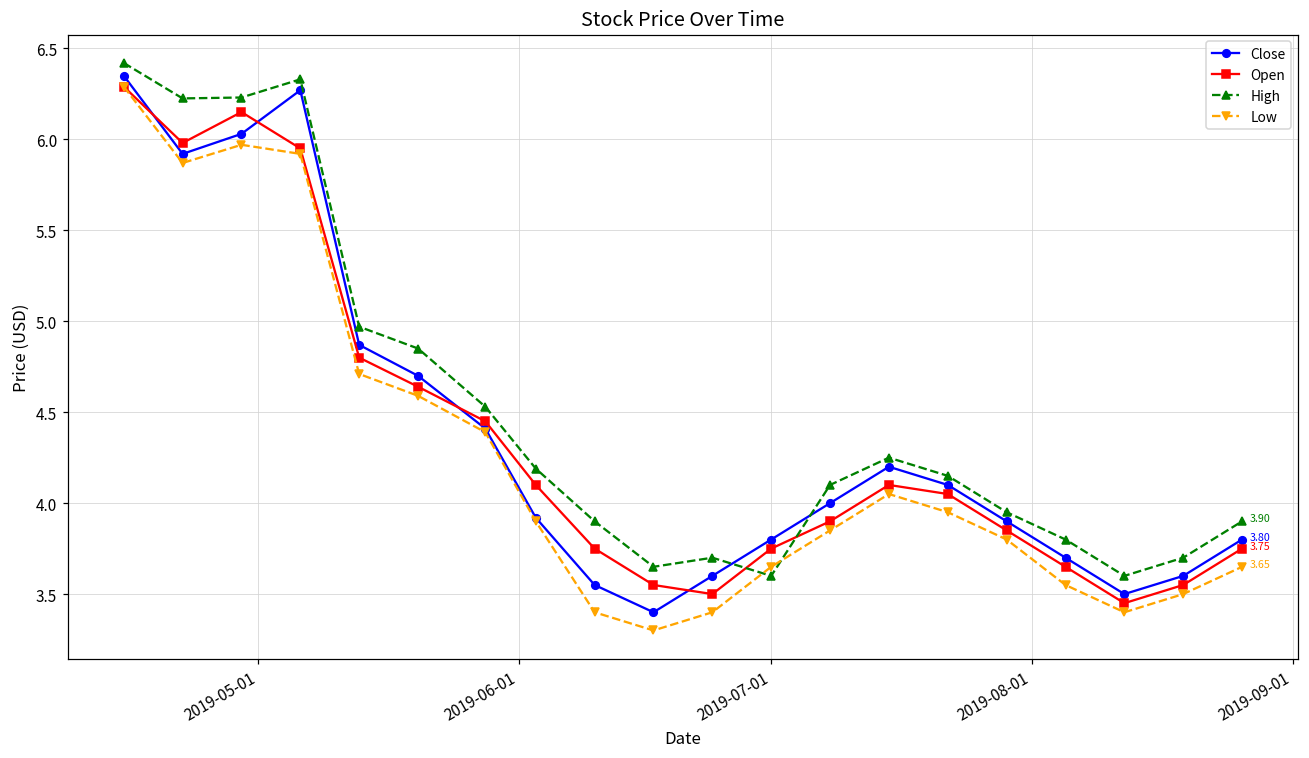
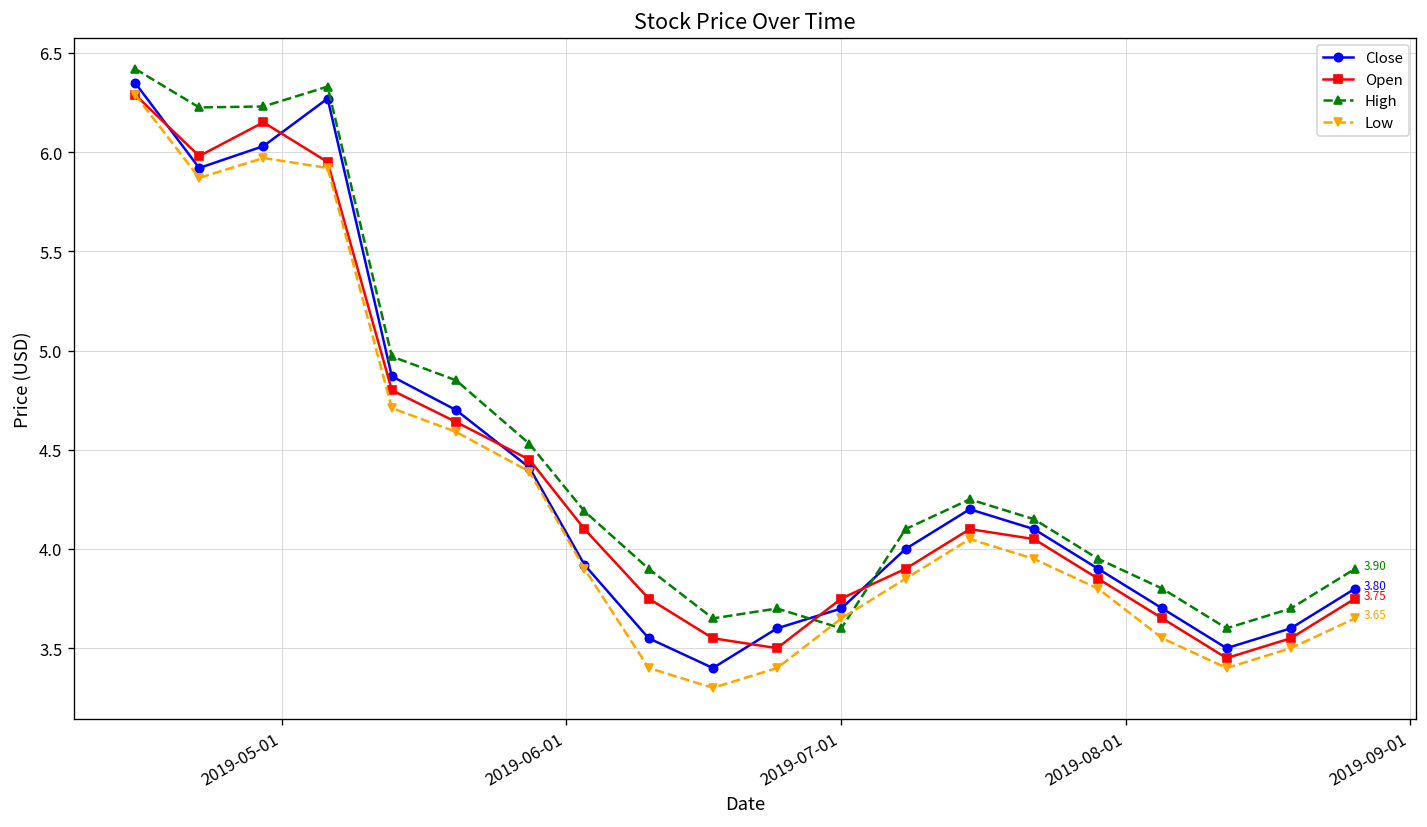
Close, 2019-07-01: 3.8 -> 3.7
